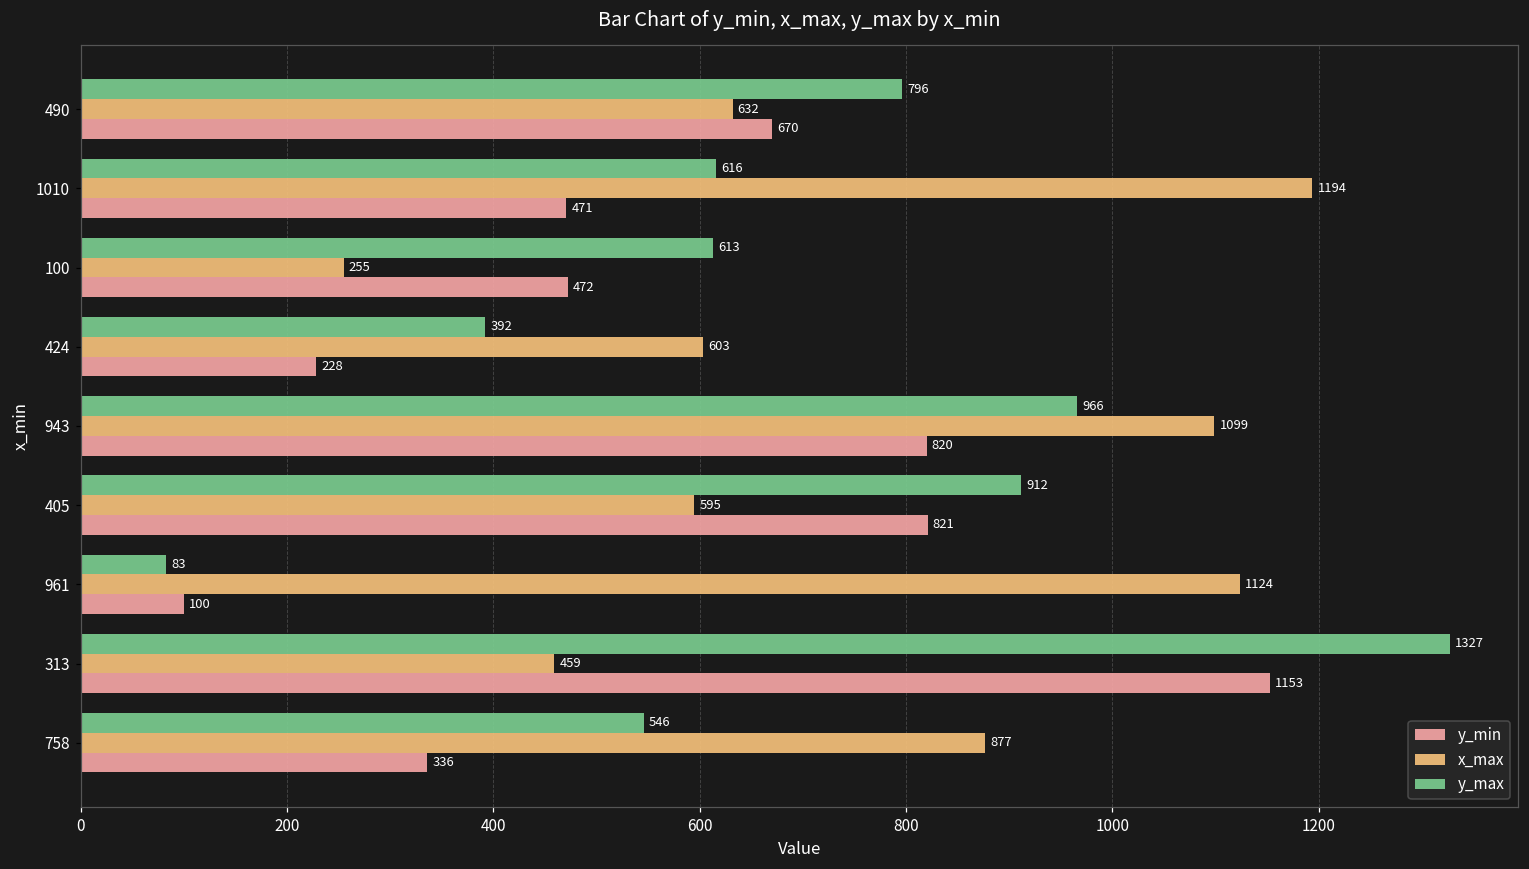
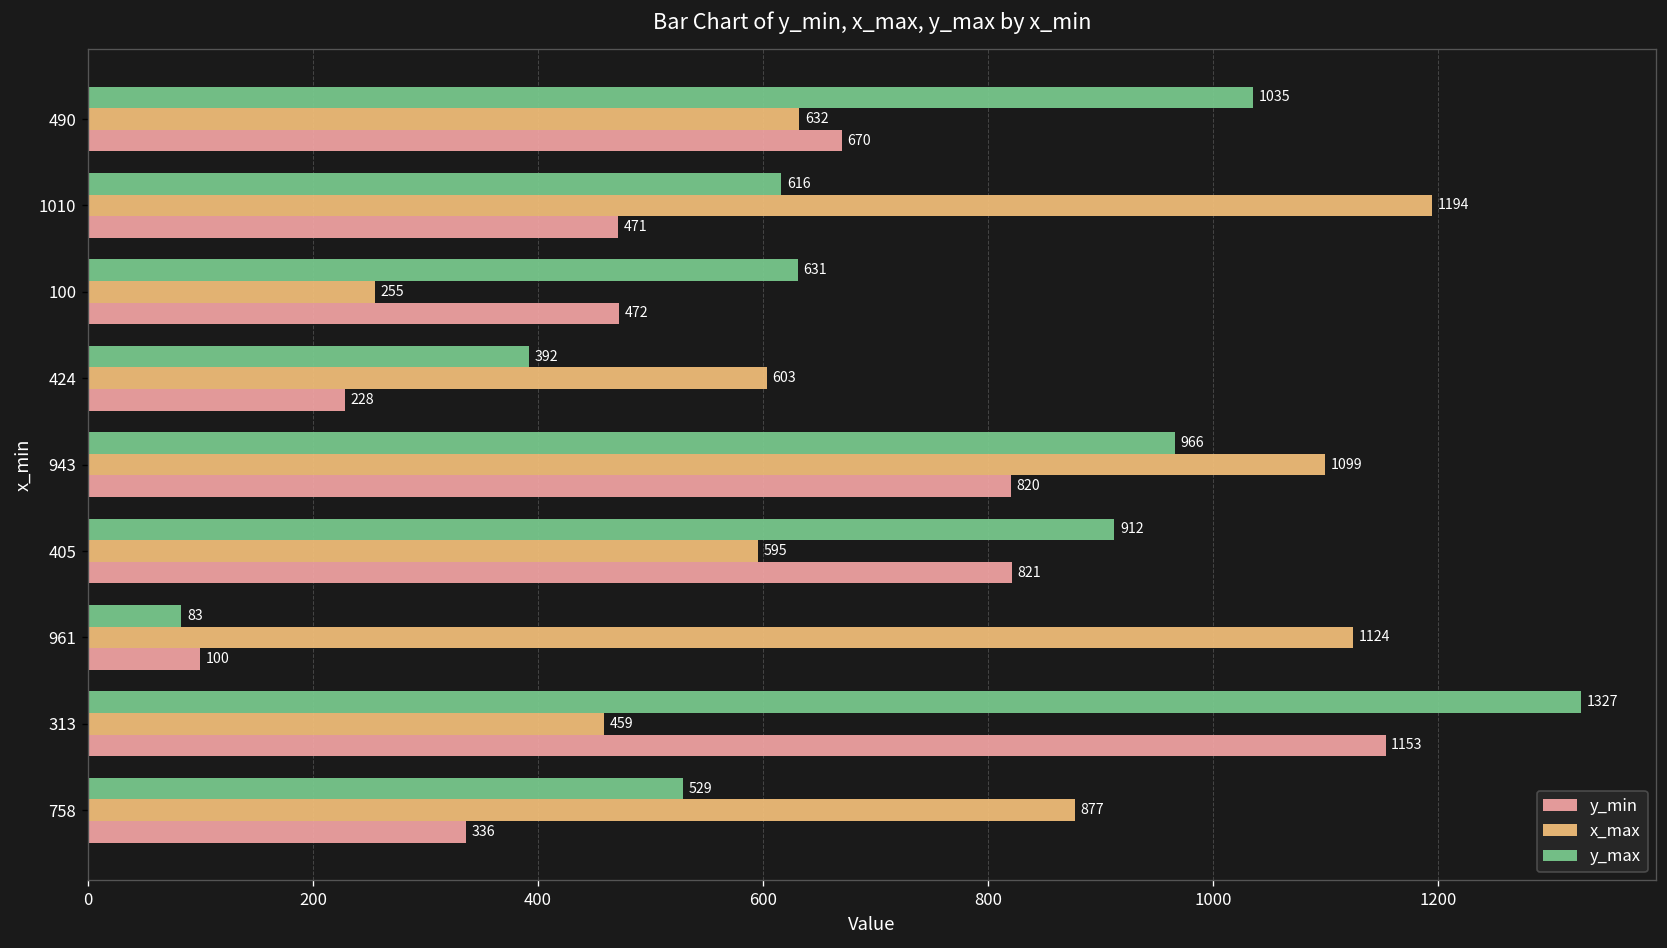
y_max, 490: 796 -> 1035
y_max, 100: 613 -> 631
y_max, 758: 546 -> 529
